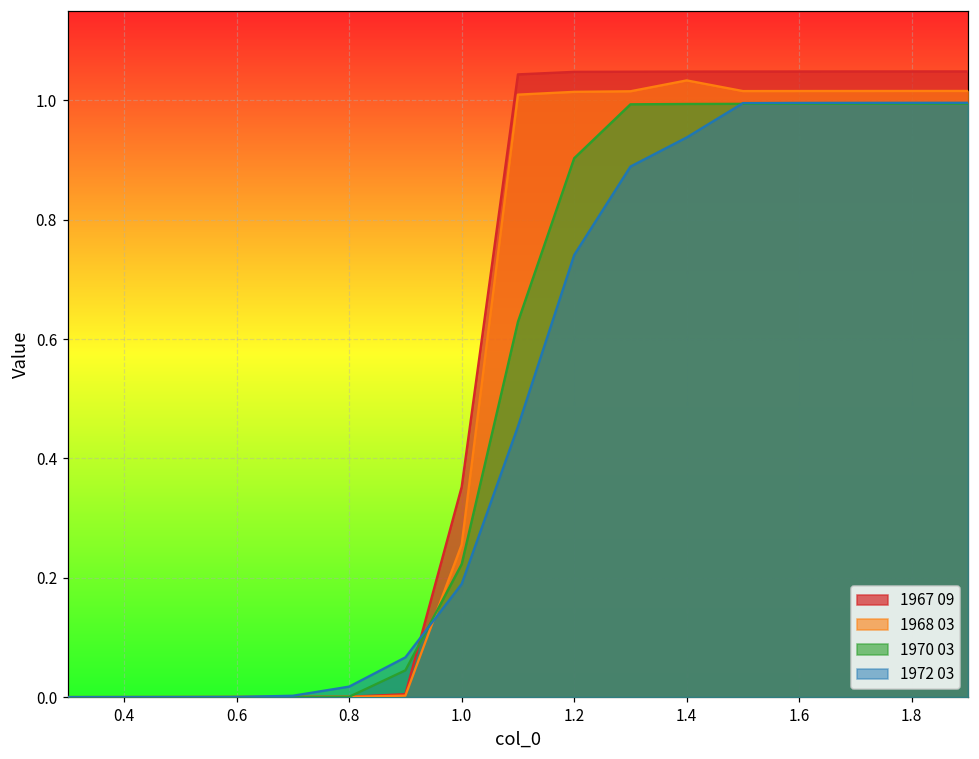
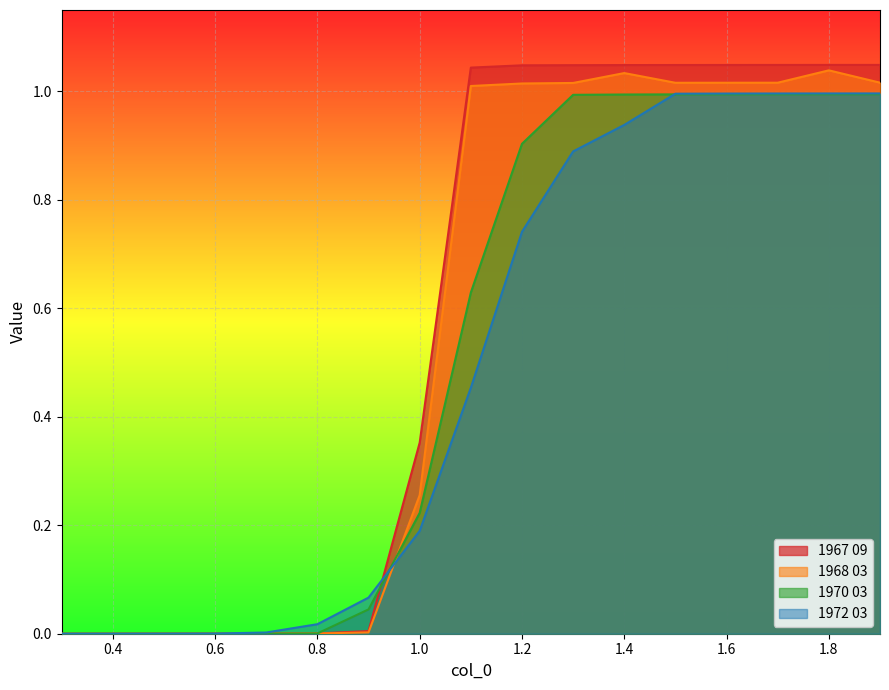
1968 03, 1.8: 1.02 -> 1.04
